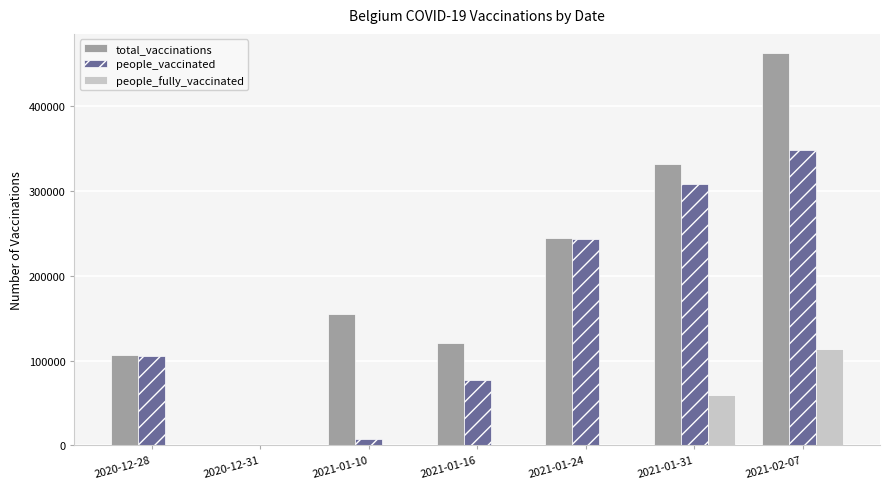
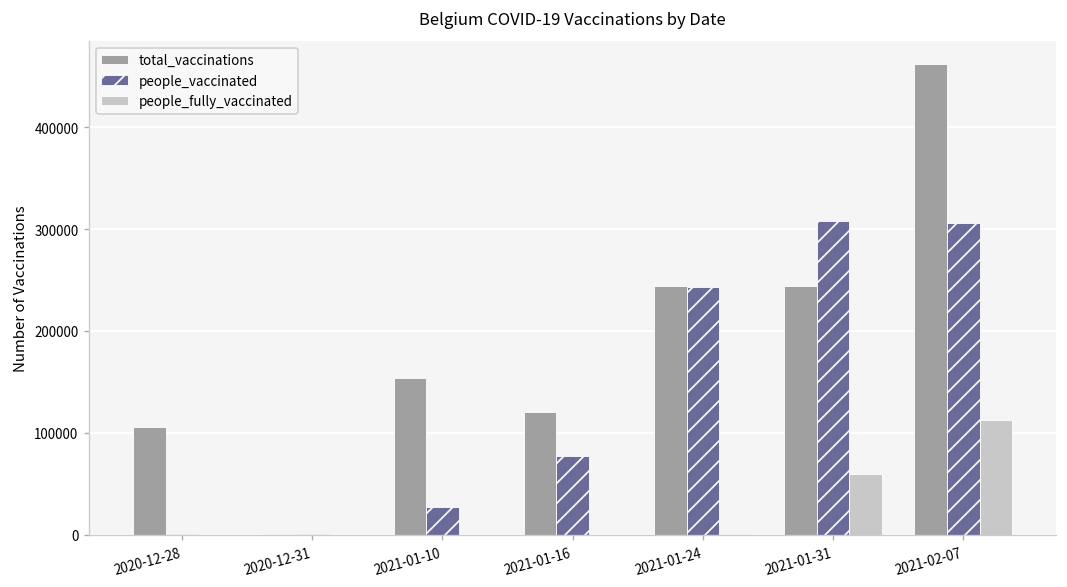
people_vaccinated, 2020-12-28: 110000 -> 0
people_vaccinated, 2021-01-10: 10000 -> 30000
total_vaccinations, 2021-01-31: 330000 -> 240000
people_vaccinated, 2021-02-07: 350000 -> 310000
